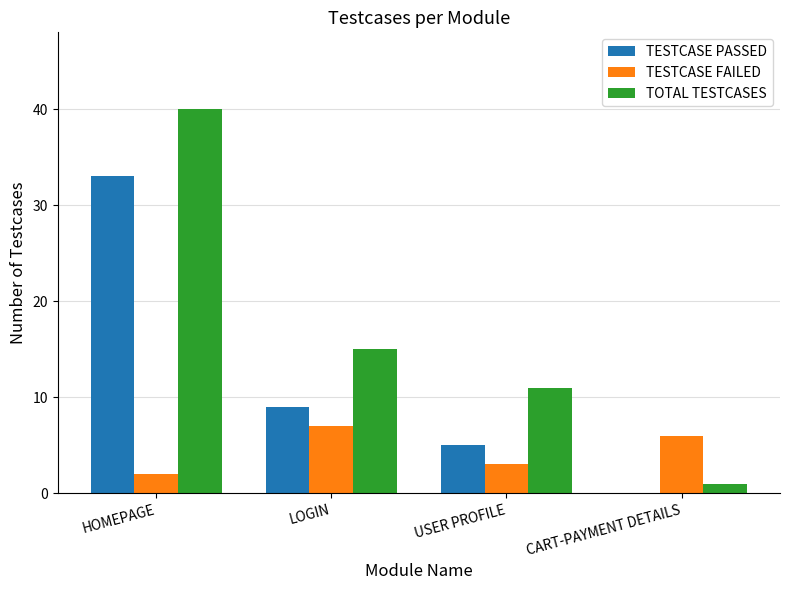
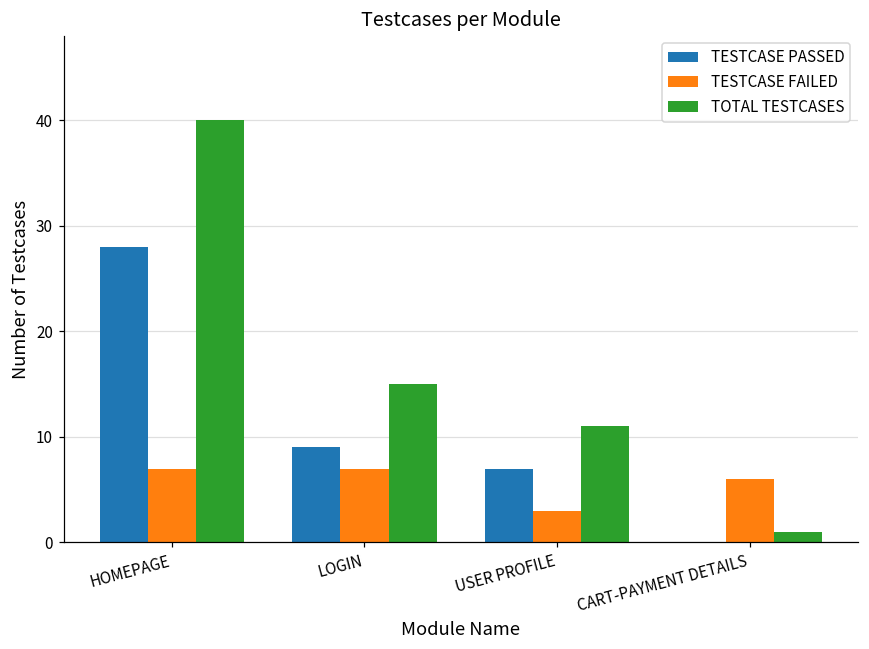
TESTCASE PASSED, HOMEPAGE: 33 -> 28
TESTCASE FAILED, HOMEPAGE: 2 -> 7
TESTCASE PASSED, USER PROFILE: 5 -> 7
